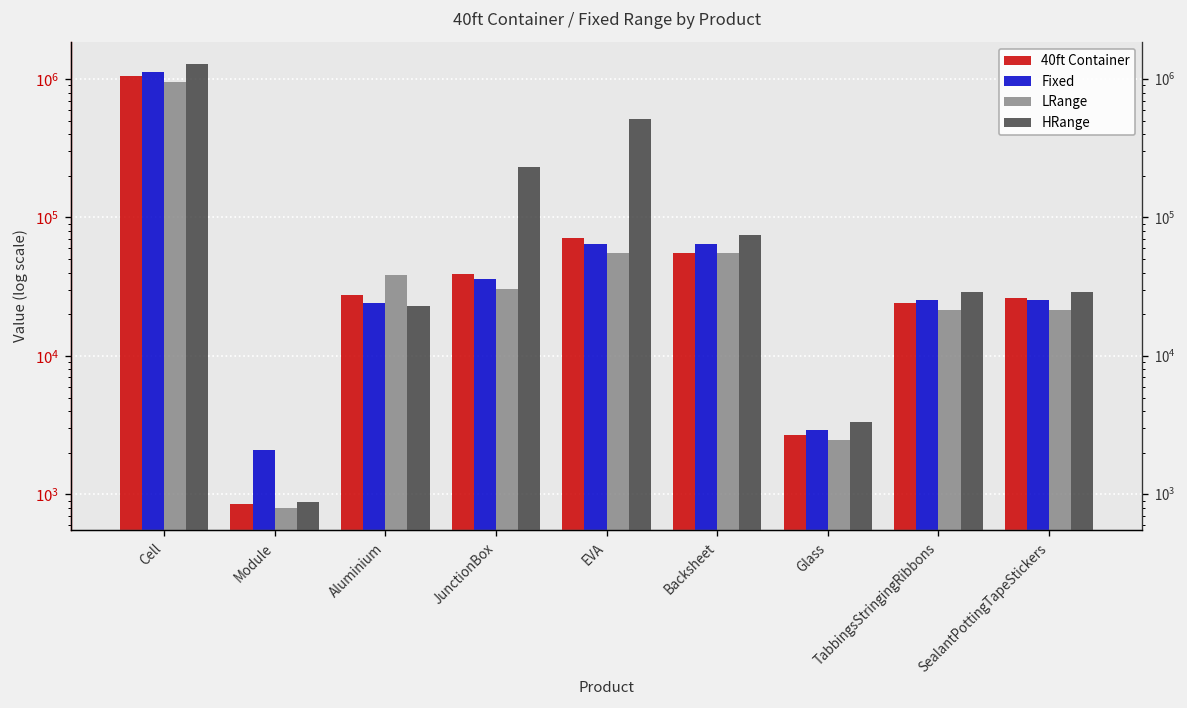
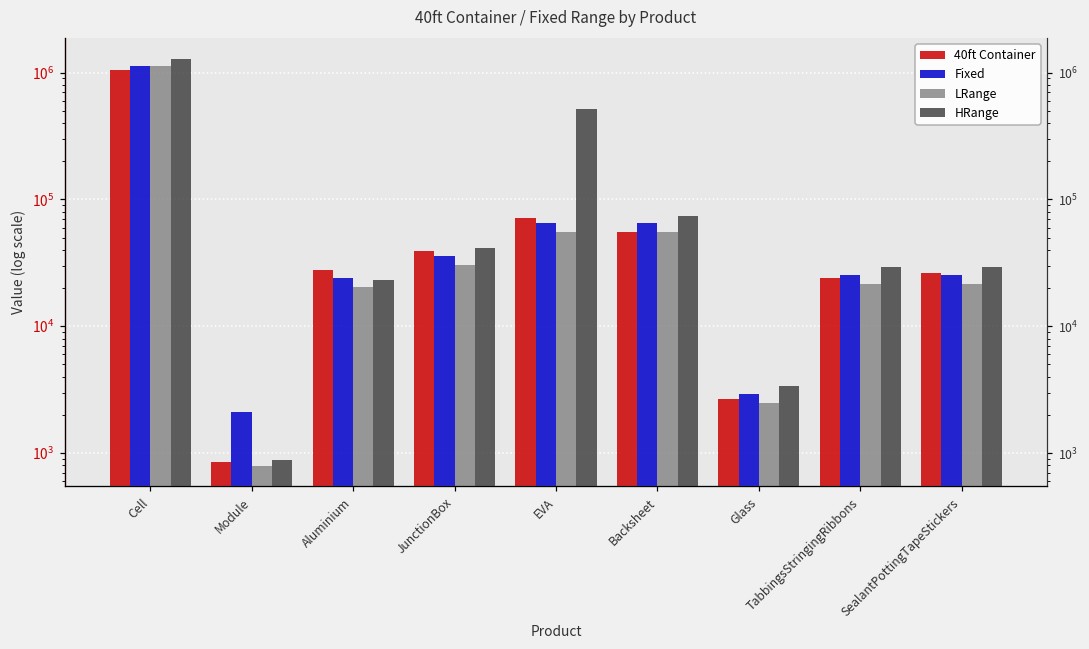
LRange, Cell: 900000 -> 1100000
LRange, Aluminium: 38000 -> 20000
HRange, JunctionBox: 230000 -> 41000
